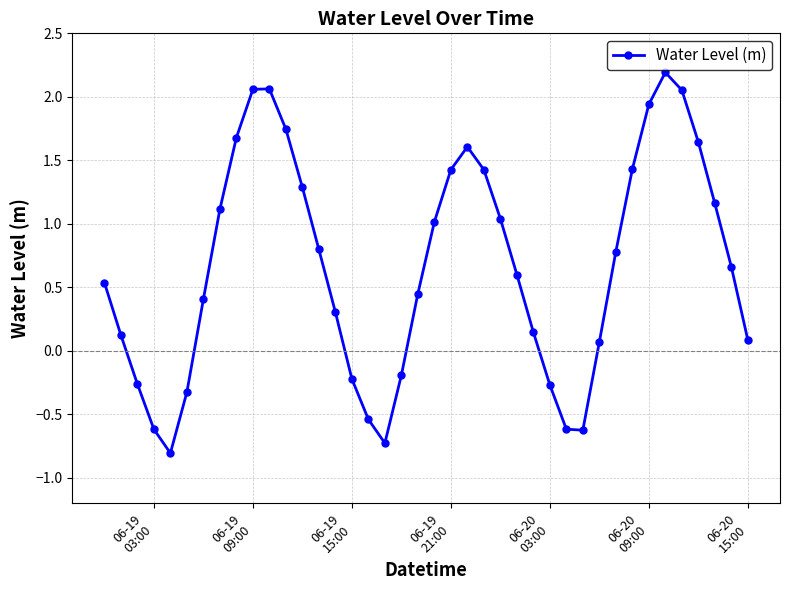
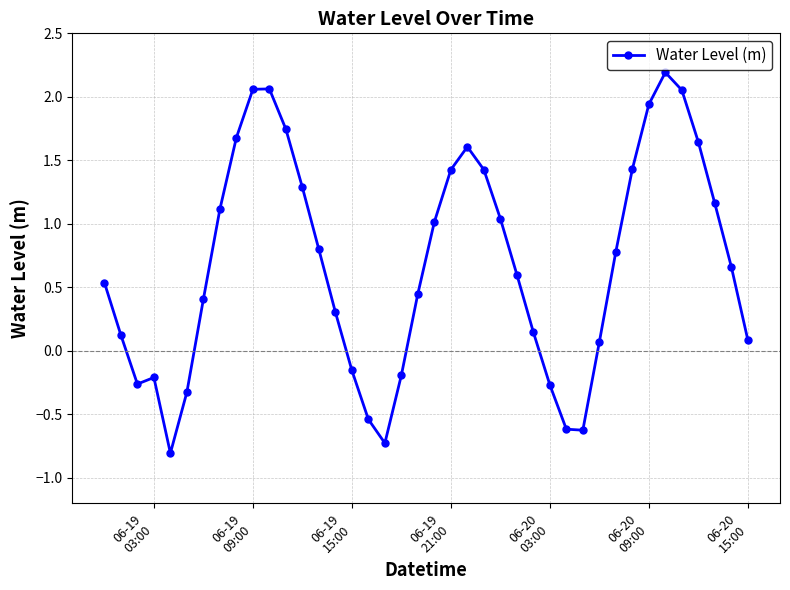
06-19 03:00: -0.62 -> -0.21
06-19 15:00: -0.22 -> -0.15
